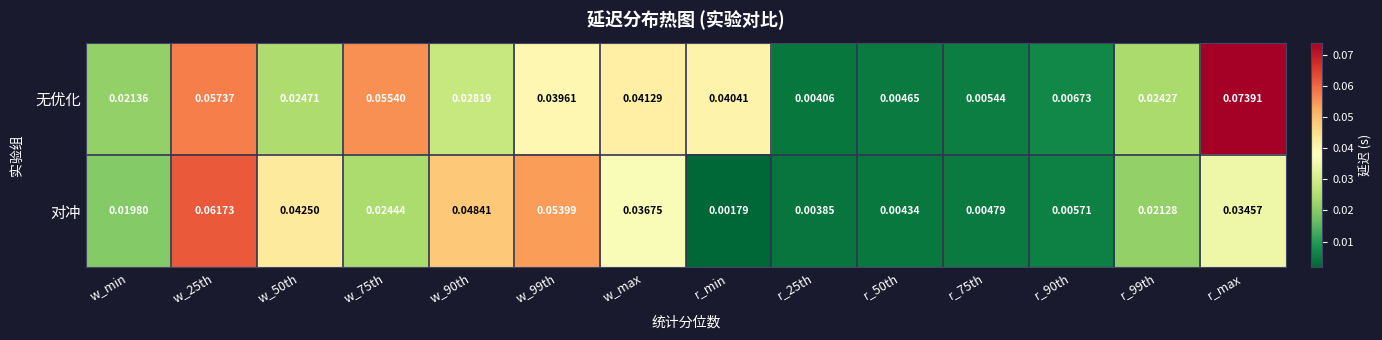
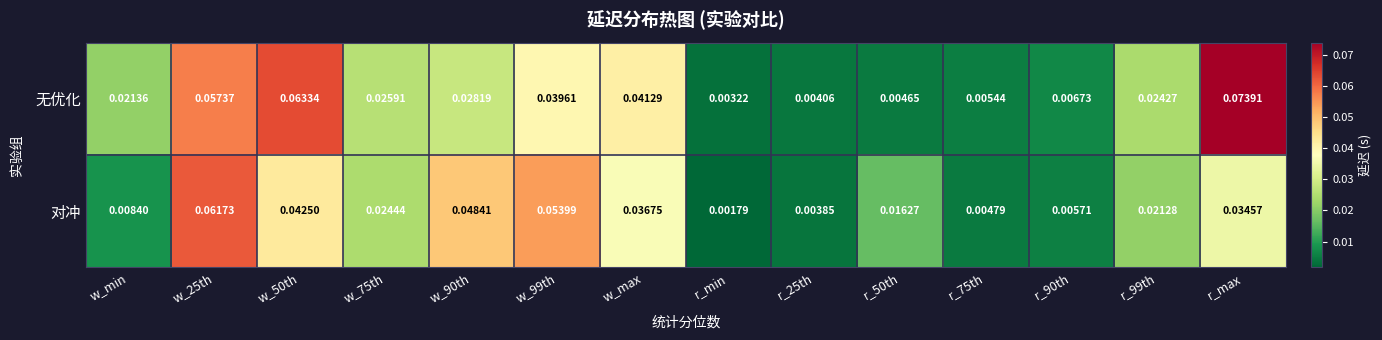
无优化, w_50th: 0.02471 -> 0.06334
无优化, w_75th: 0.05540 -> 0.02591
无优化, r_min: 0.04041 -> 0.00322
对冲, w_min: 0.01980 -> 0.00840
对冲, r_50th: 0.00434 -> 0.01627
